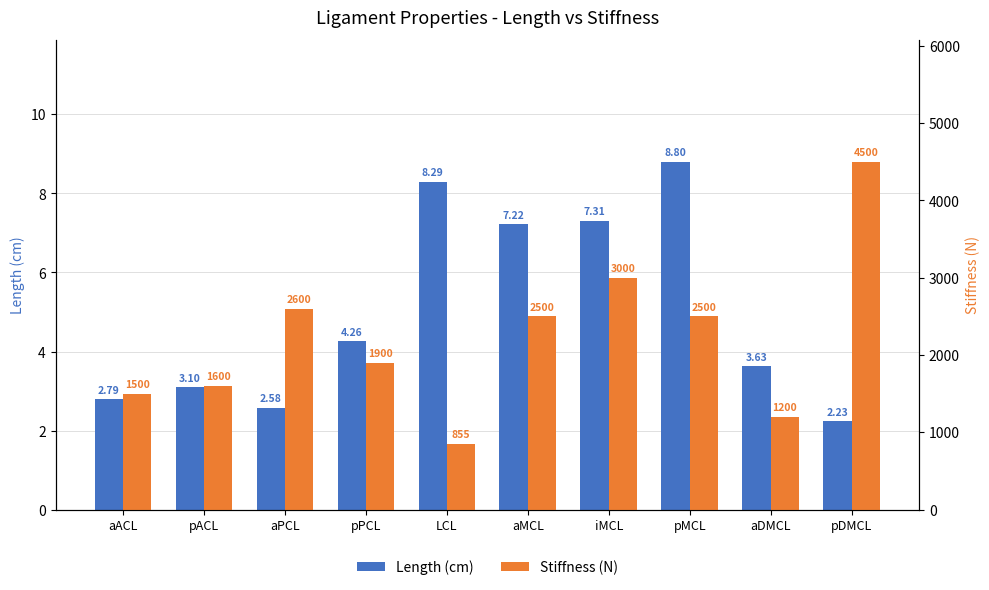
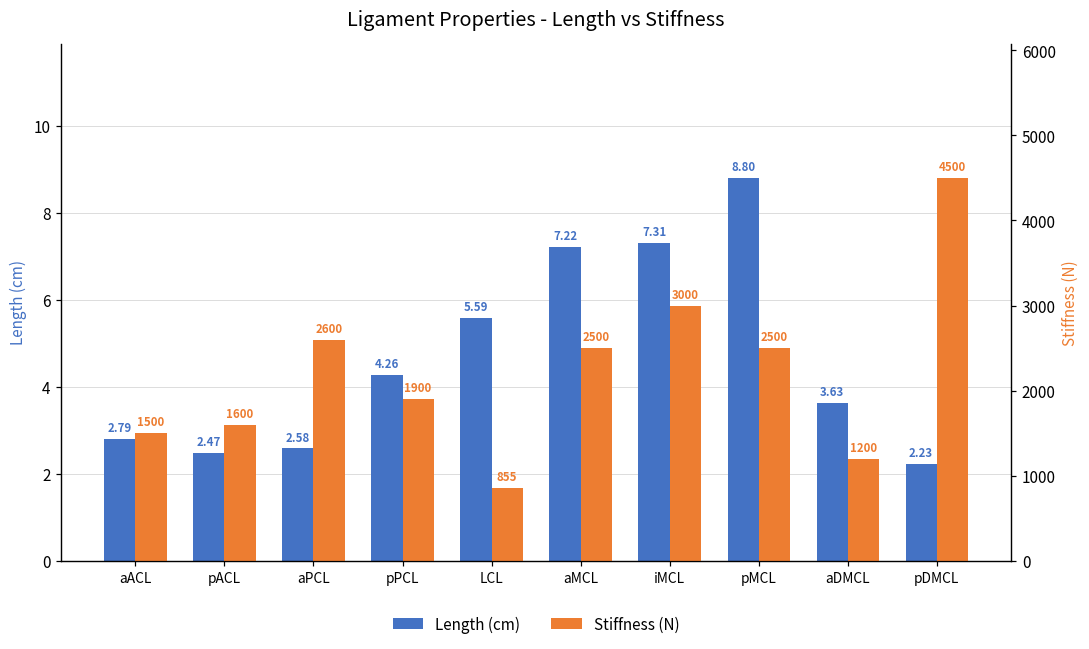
Length (cm), pACL: 3.10 -> 2.47
Length (cm), LCL: 8.29 -> 5.59
